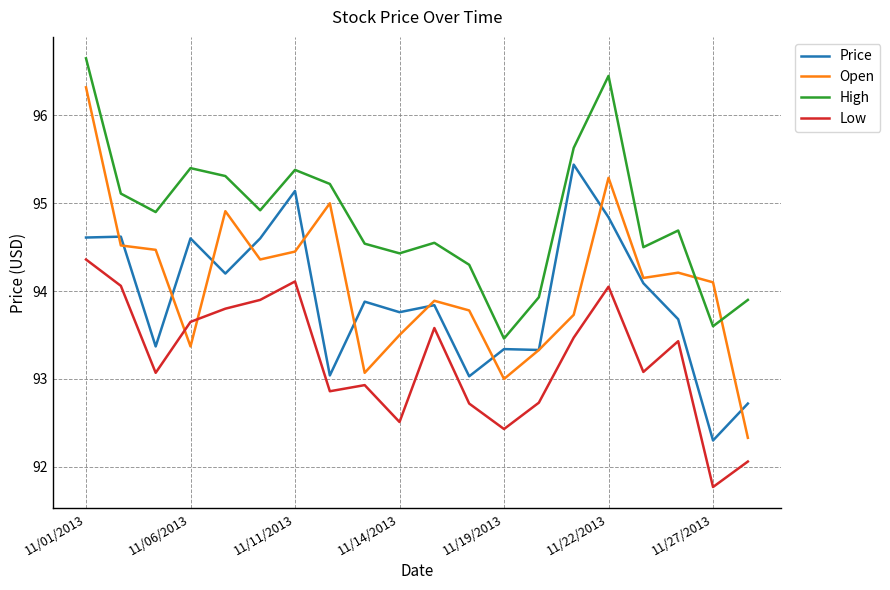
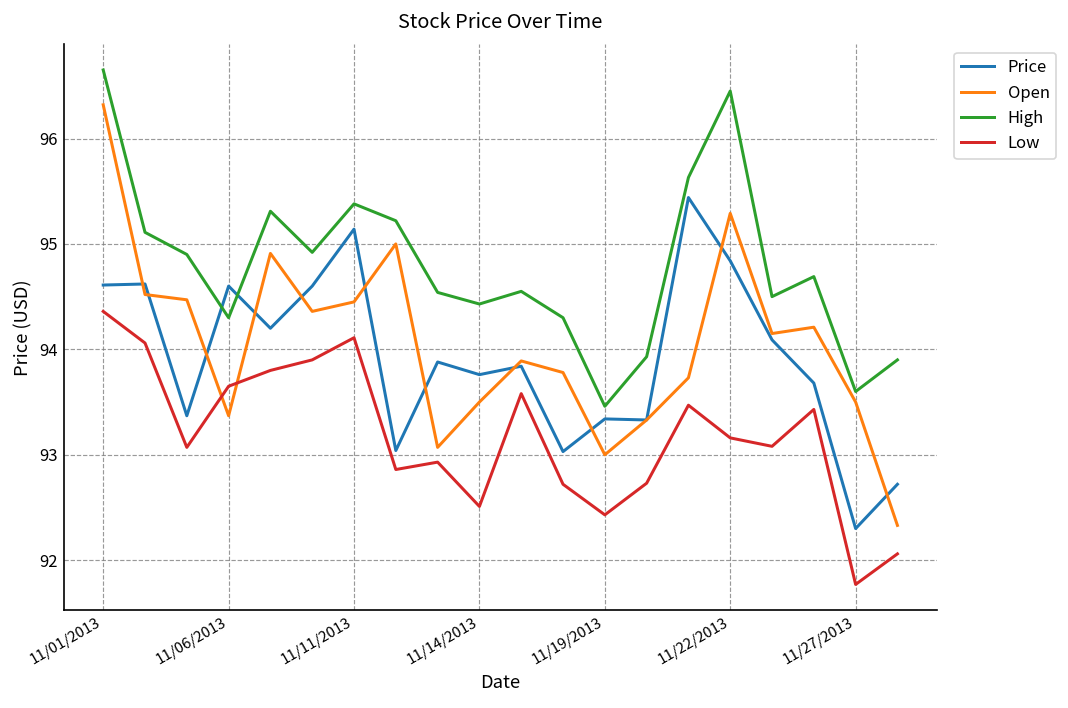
High, 11/06/2013: 95.4 -> 94.3
Low, 11/22/2013: 94.1 -> 93.2
Open, 11/27/2013: 94.1 -> 93.5
